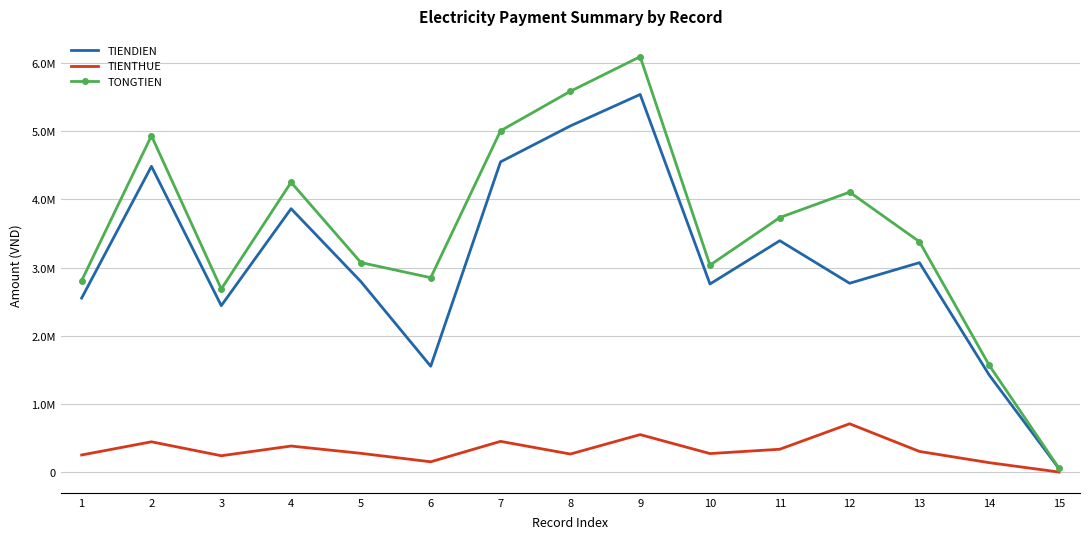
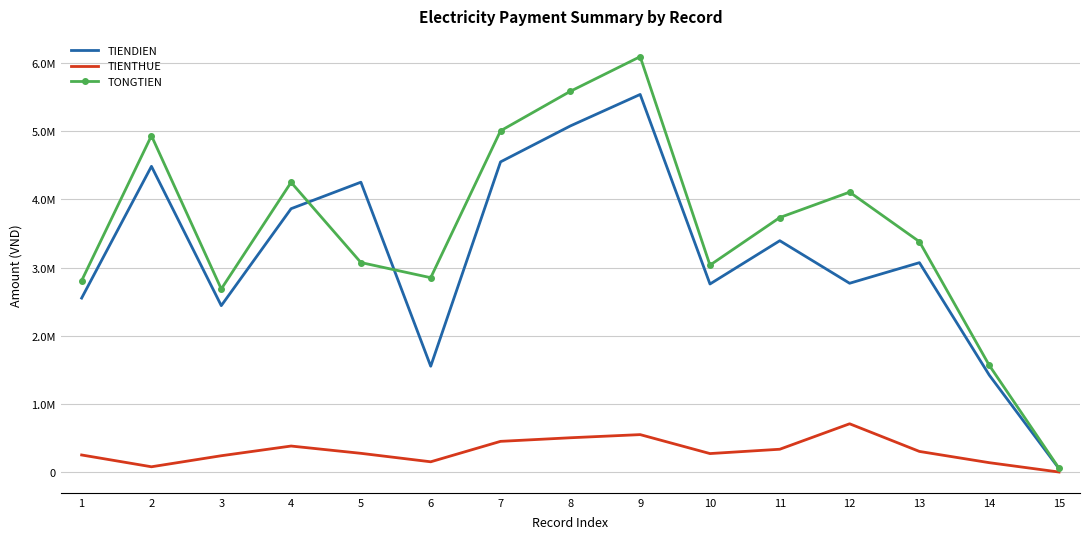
TIENTHUE, 2: 400000 -> 100000
TIENDIEN, 5: 2800000 -> 4300000
TIENTHUE, 8: 300000 -> 500000
